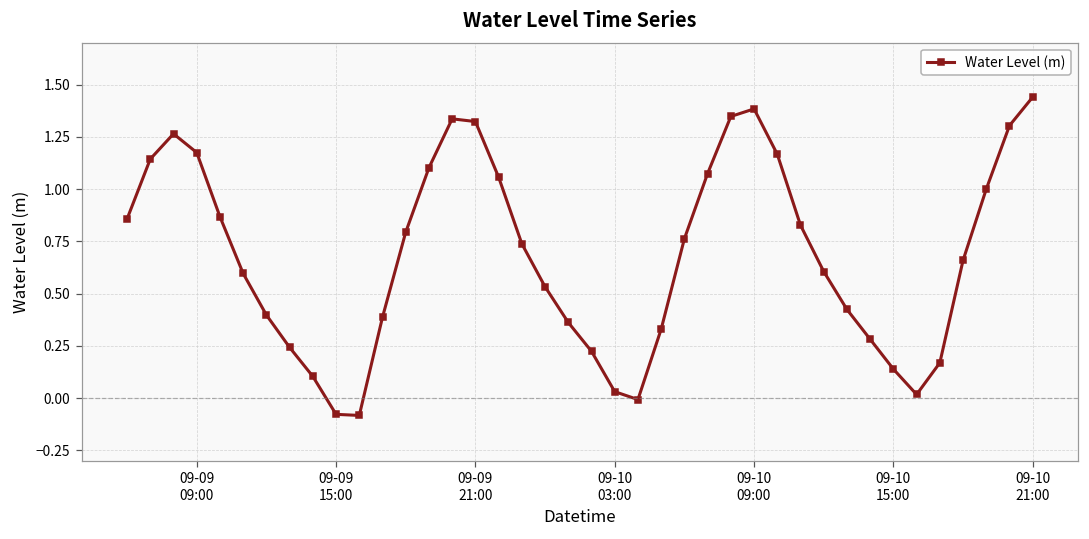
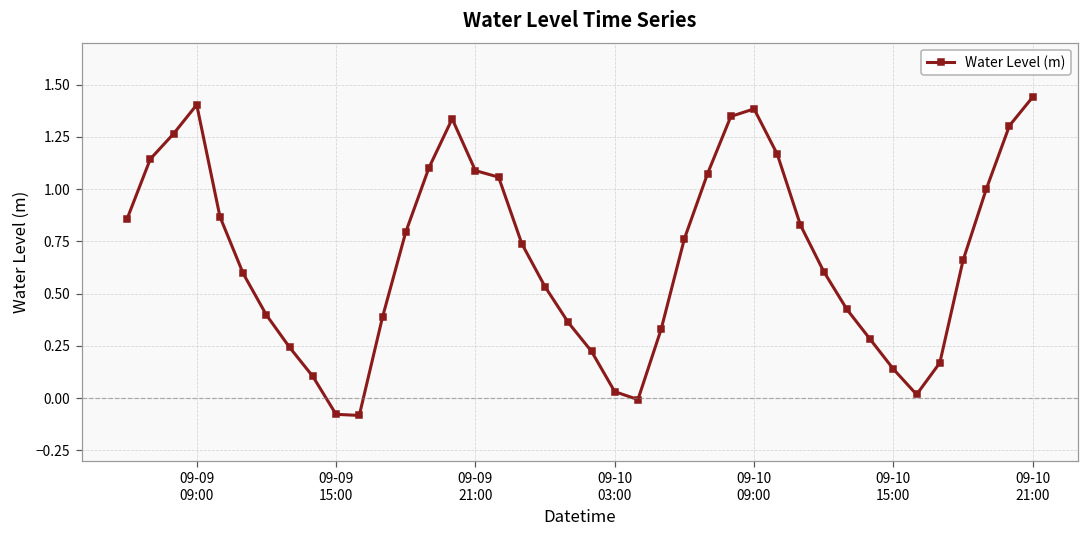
09-09 09:00: 1.17 -> 1.40
09-09 21:00: 1.32 -> 1.09
